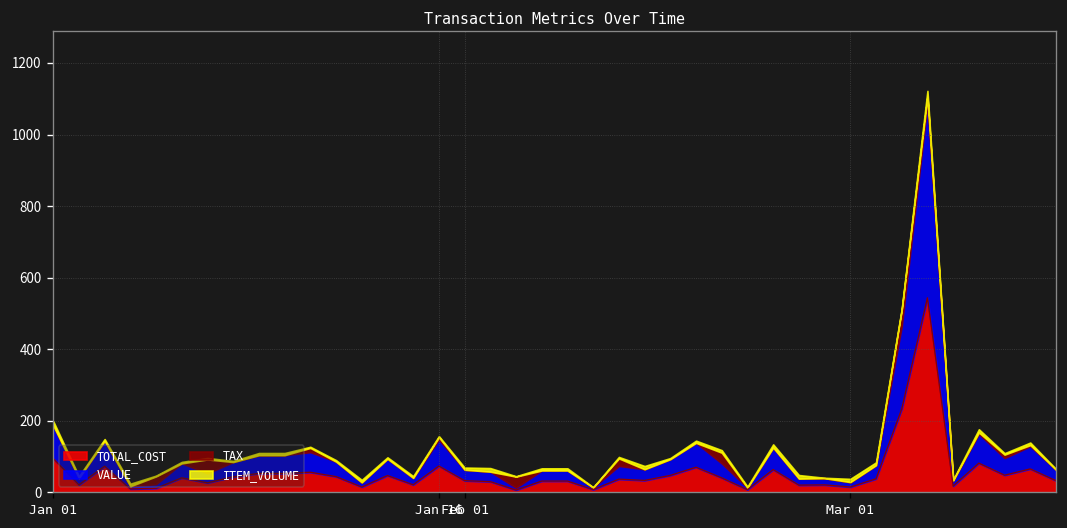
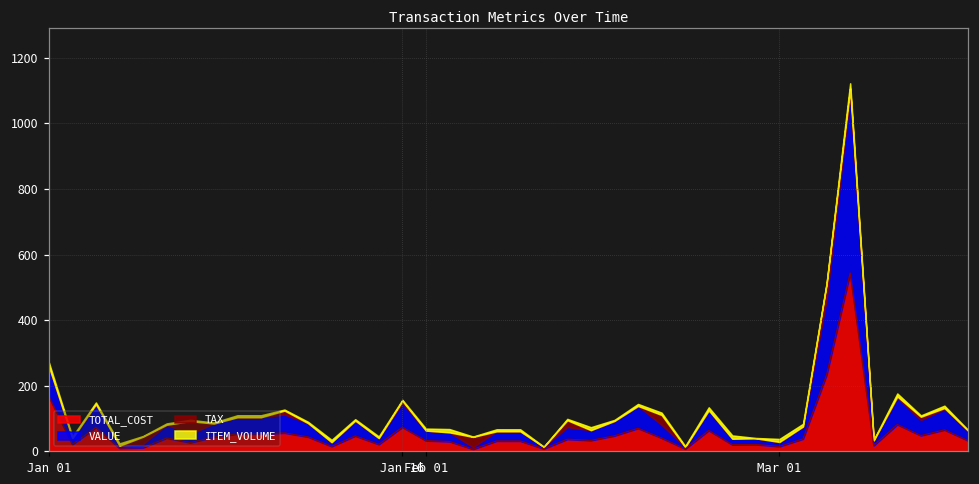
TOTAL_COST, Jan 01: 90 -> 170
